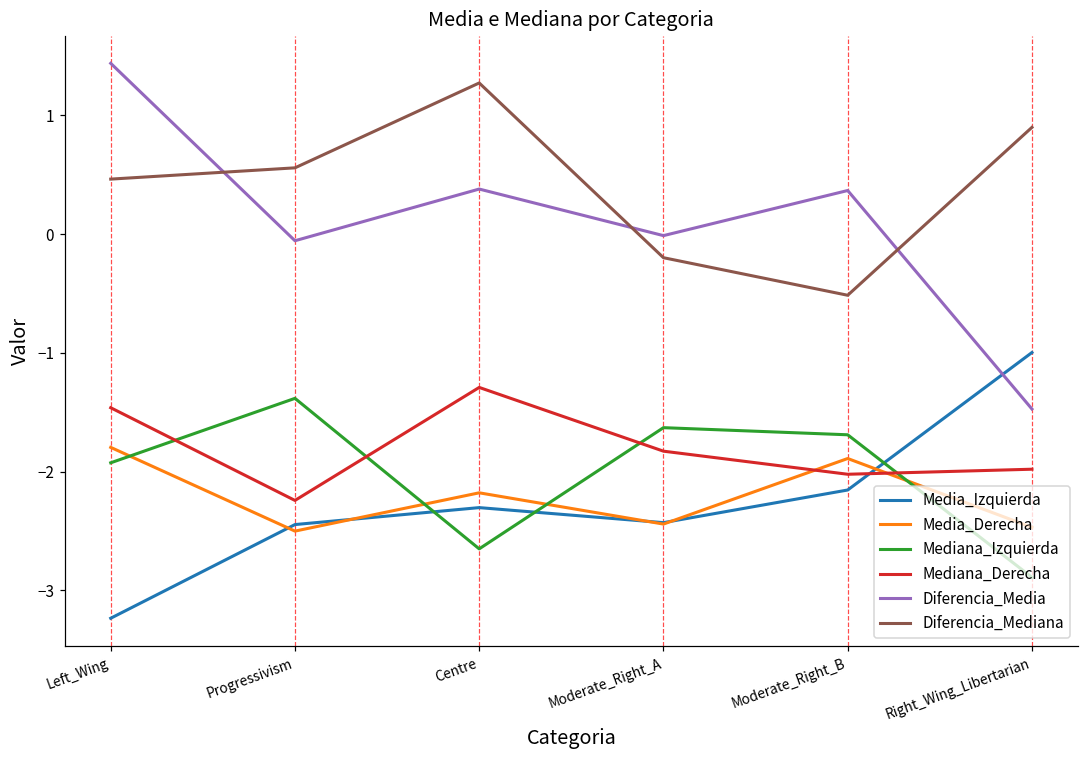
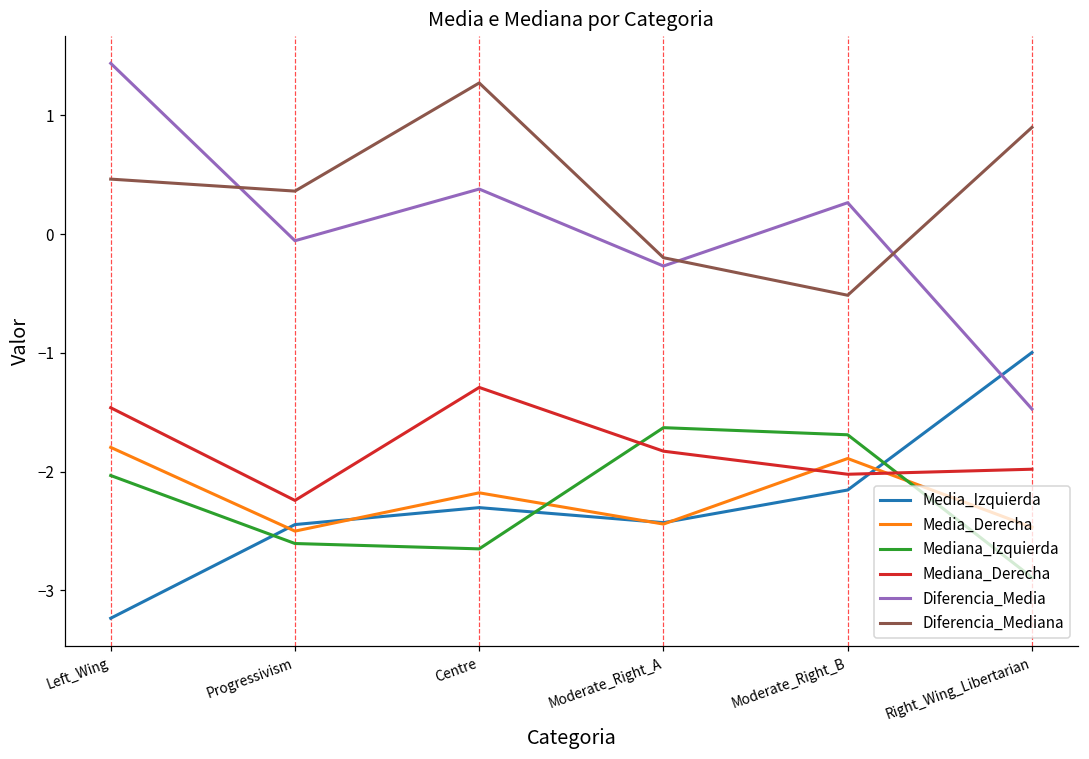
Mediana_Izquierda, Left_Wing: -1.93 -> -2.03
Mediana_Izquierda, Progressivism: -1.38 -> -2.61
Diferencia_Mediana, Progressivism: 0.56 -> 0.36
Diferencia_Media, Moderate_Right_A: -0.01 -> -0.27
Diferencia_Media, Moderate_Right_B: 0.37 -> 0.27
